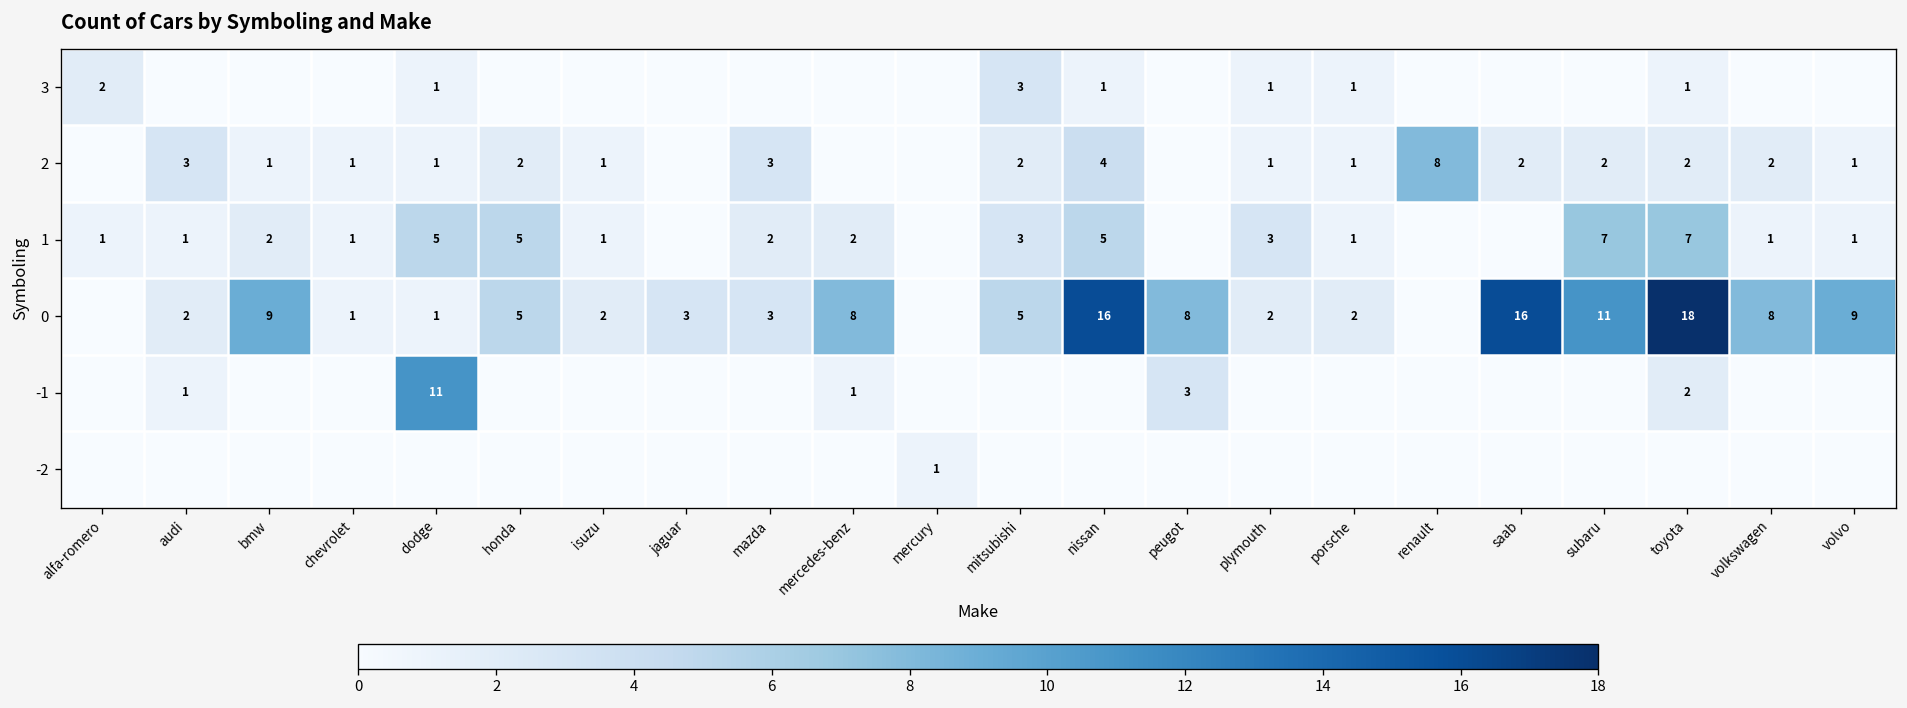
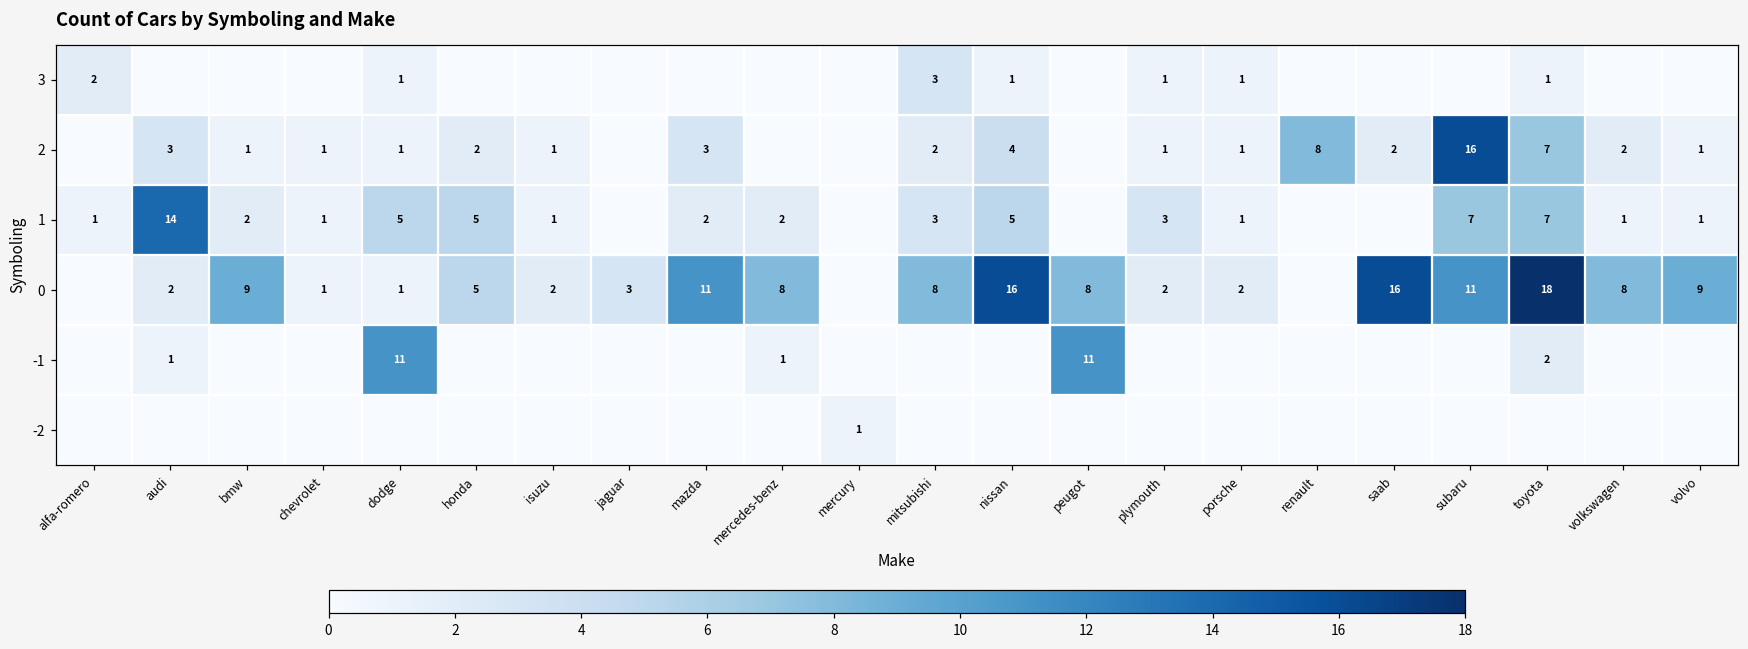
2, subaru: 2 -> 16
2, toyota: 2 -> 7
1, audi: 1 -> 14
0, mazda: 3 -> 11
0, mitsubishi: 5 -> 8
-1, peugot: 3 -> 11
